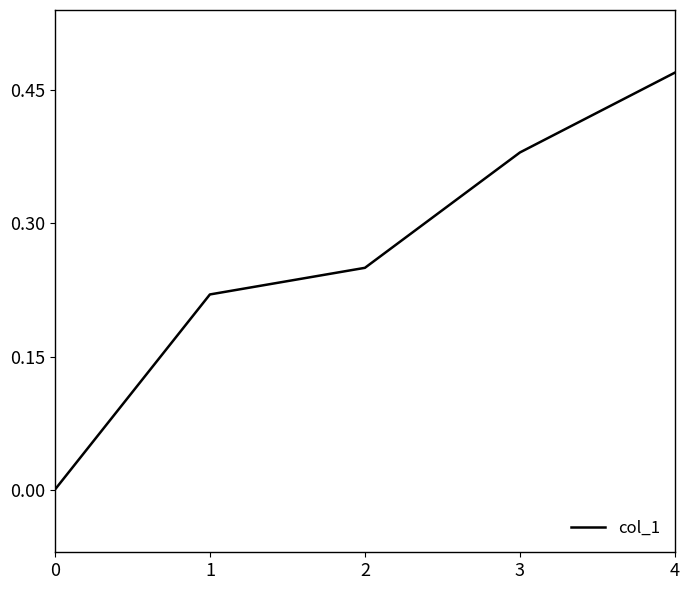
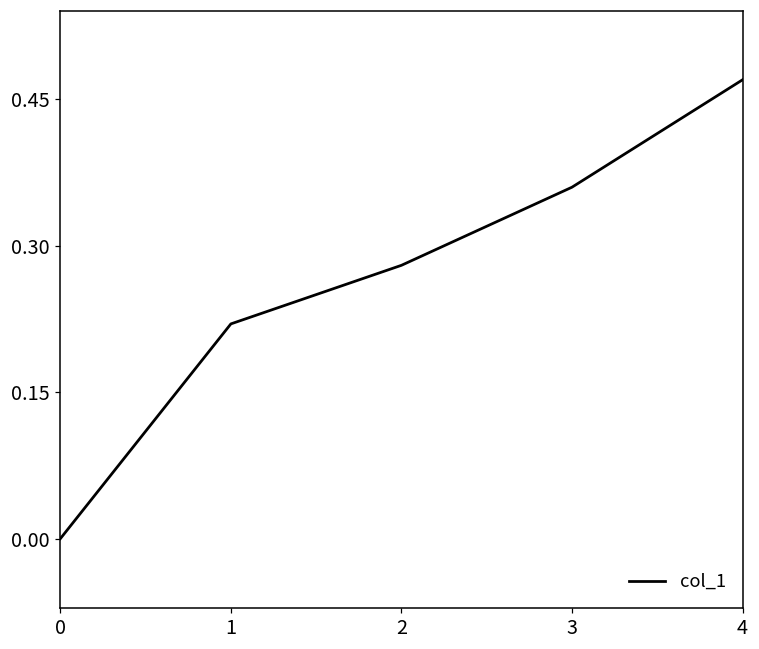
2: 0.25 -> 0.28
3: 0.38 -> 0.36
